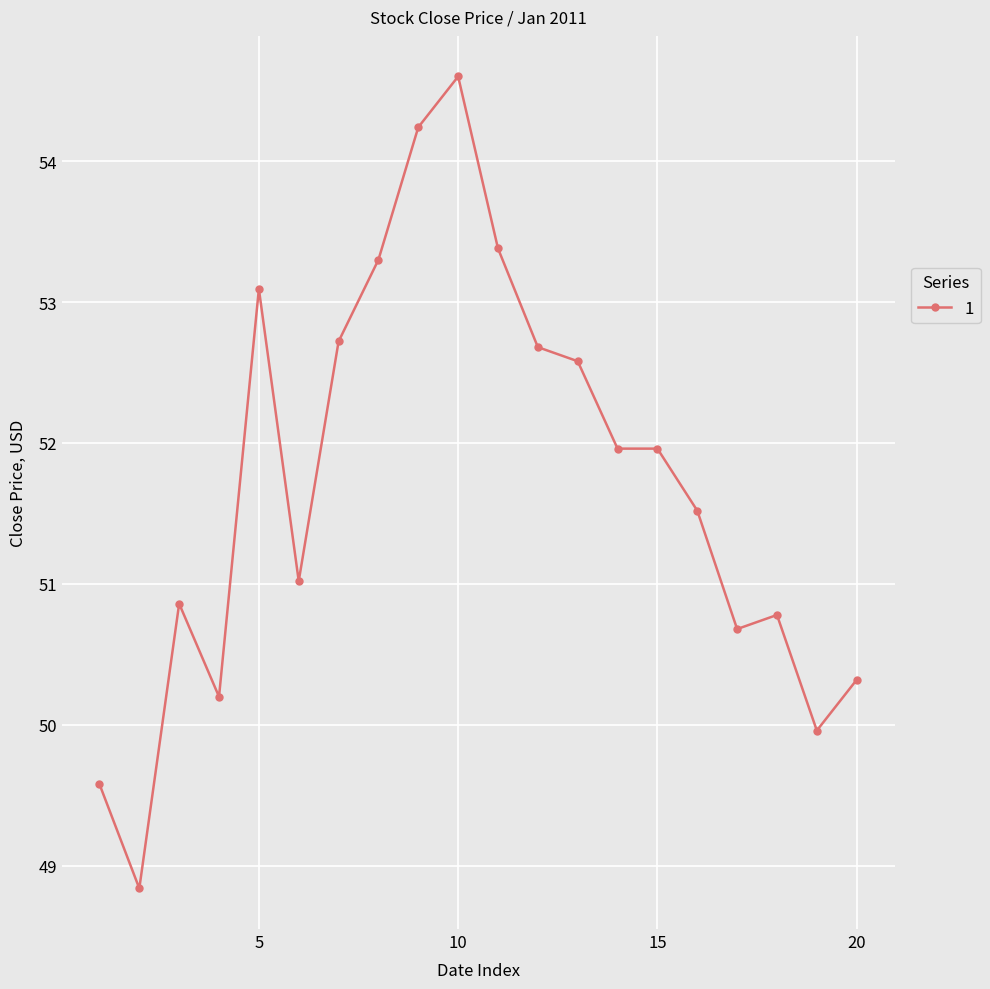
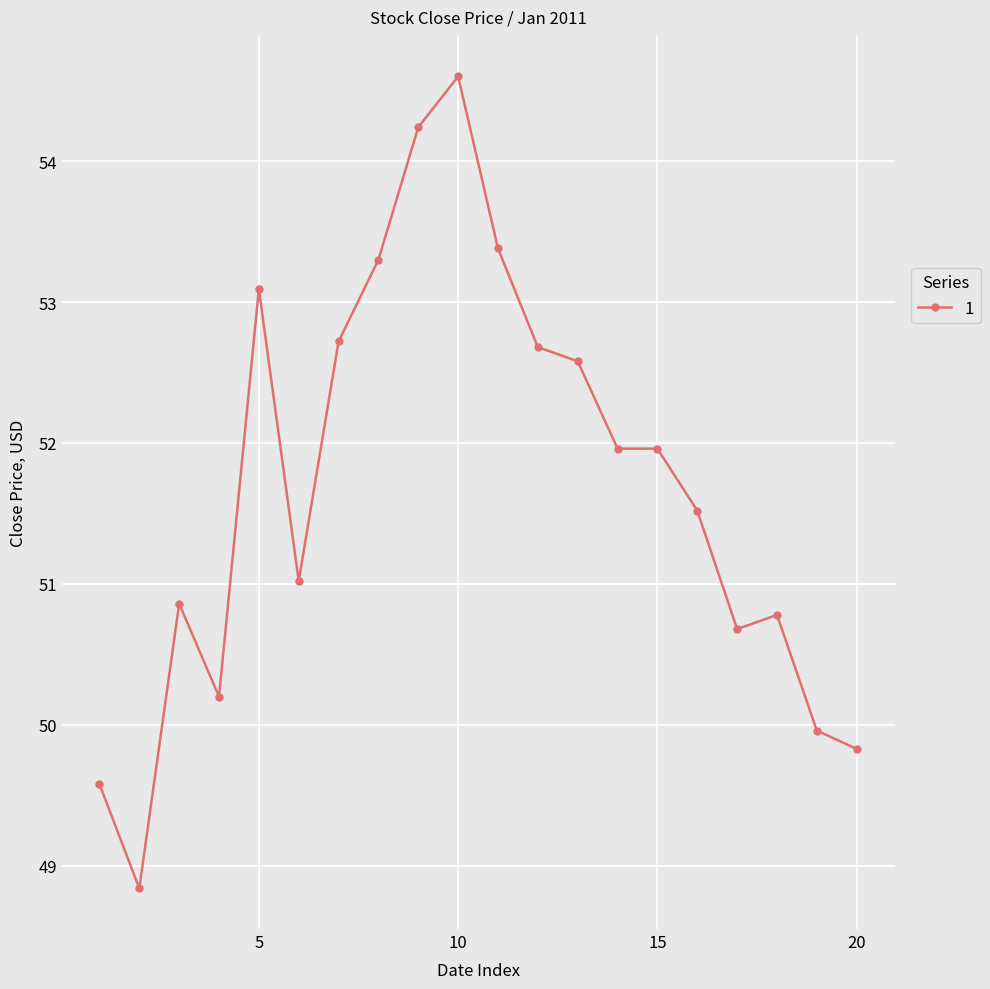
20: 50.32 -> 49.83
